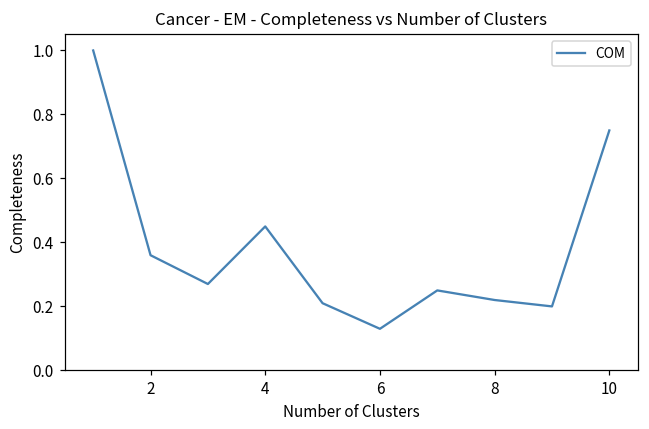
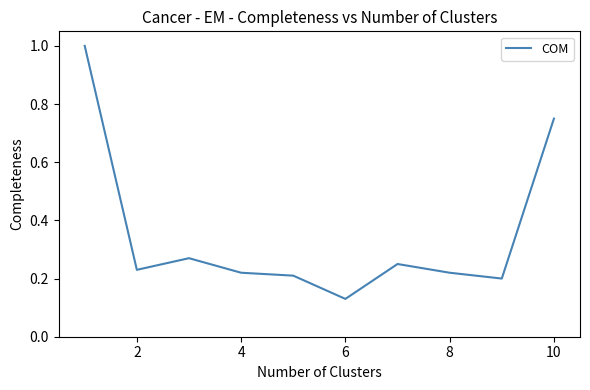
2: 0.36 -> 0.23
4: 0.45 -> 0.22
